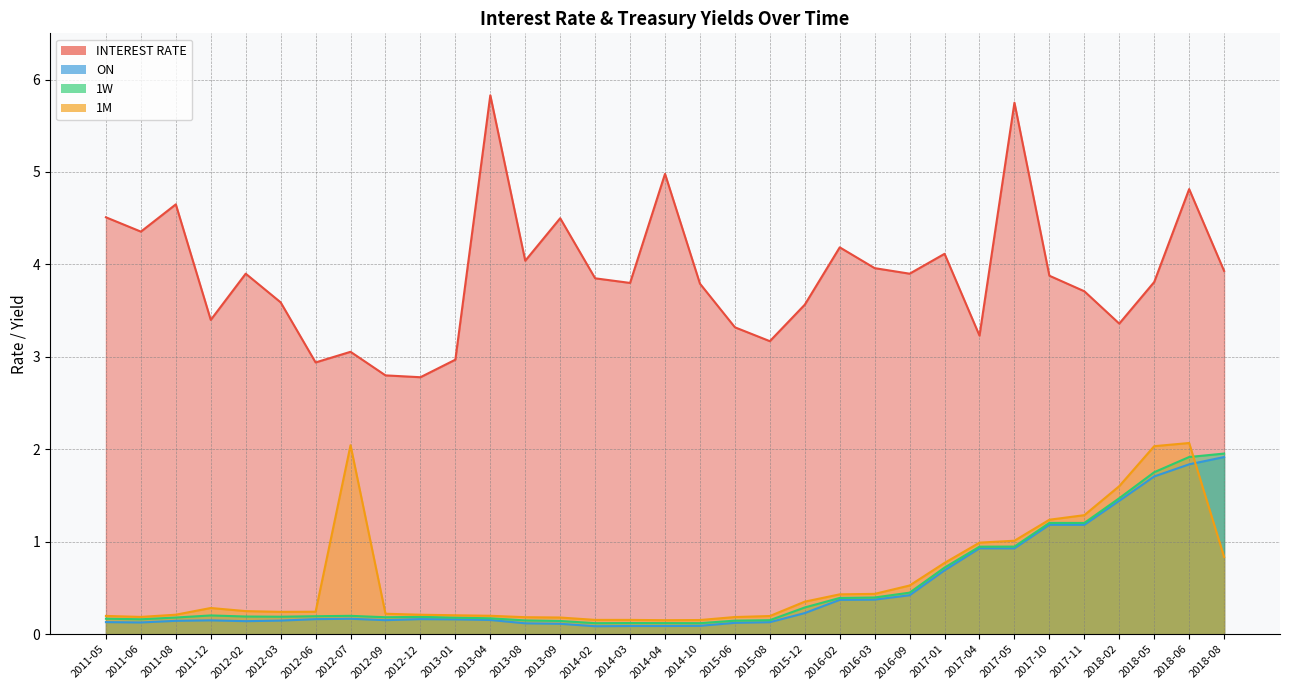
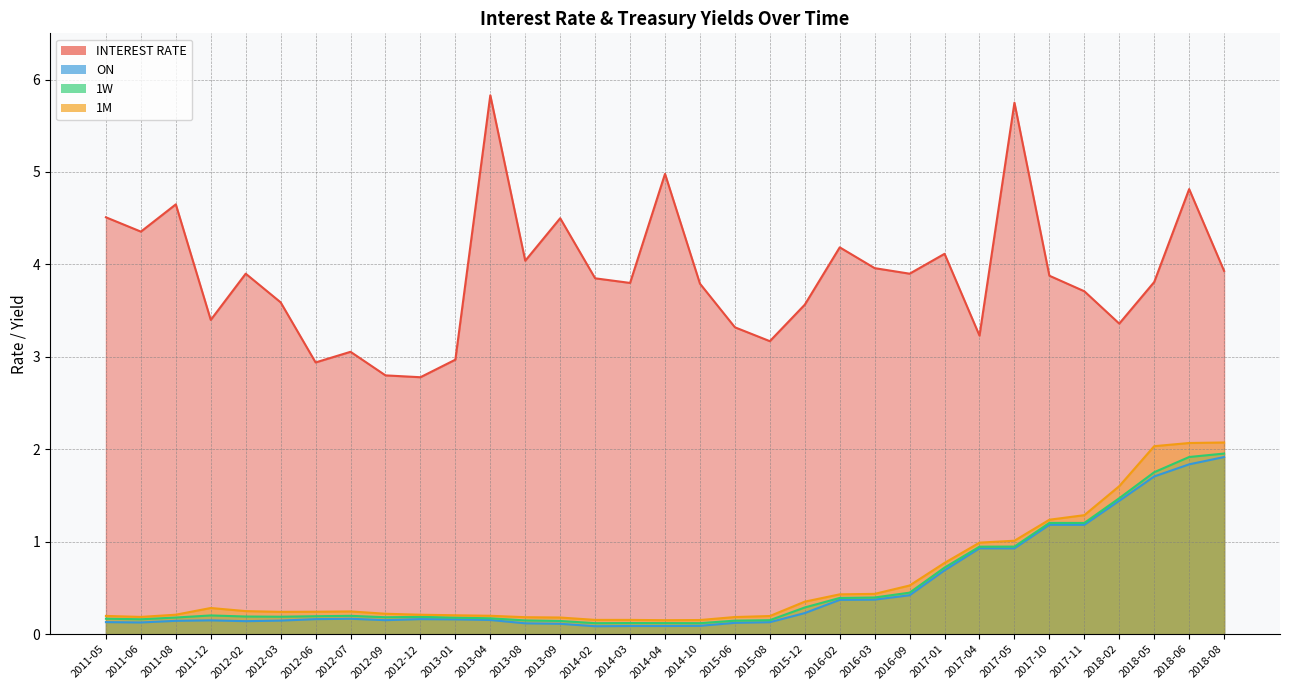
1M, 2012-07: 2.0 -> 0.2
1M, 2018-08: 0.8 -> 2.1
